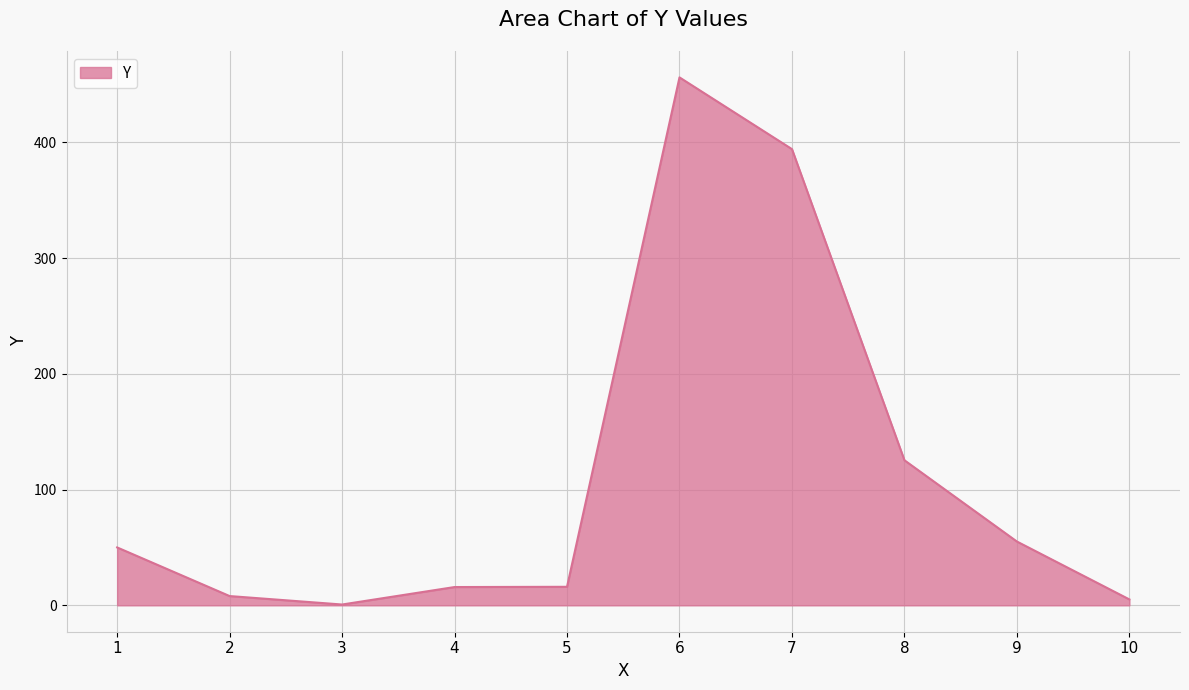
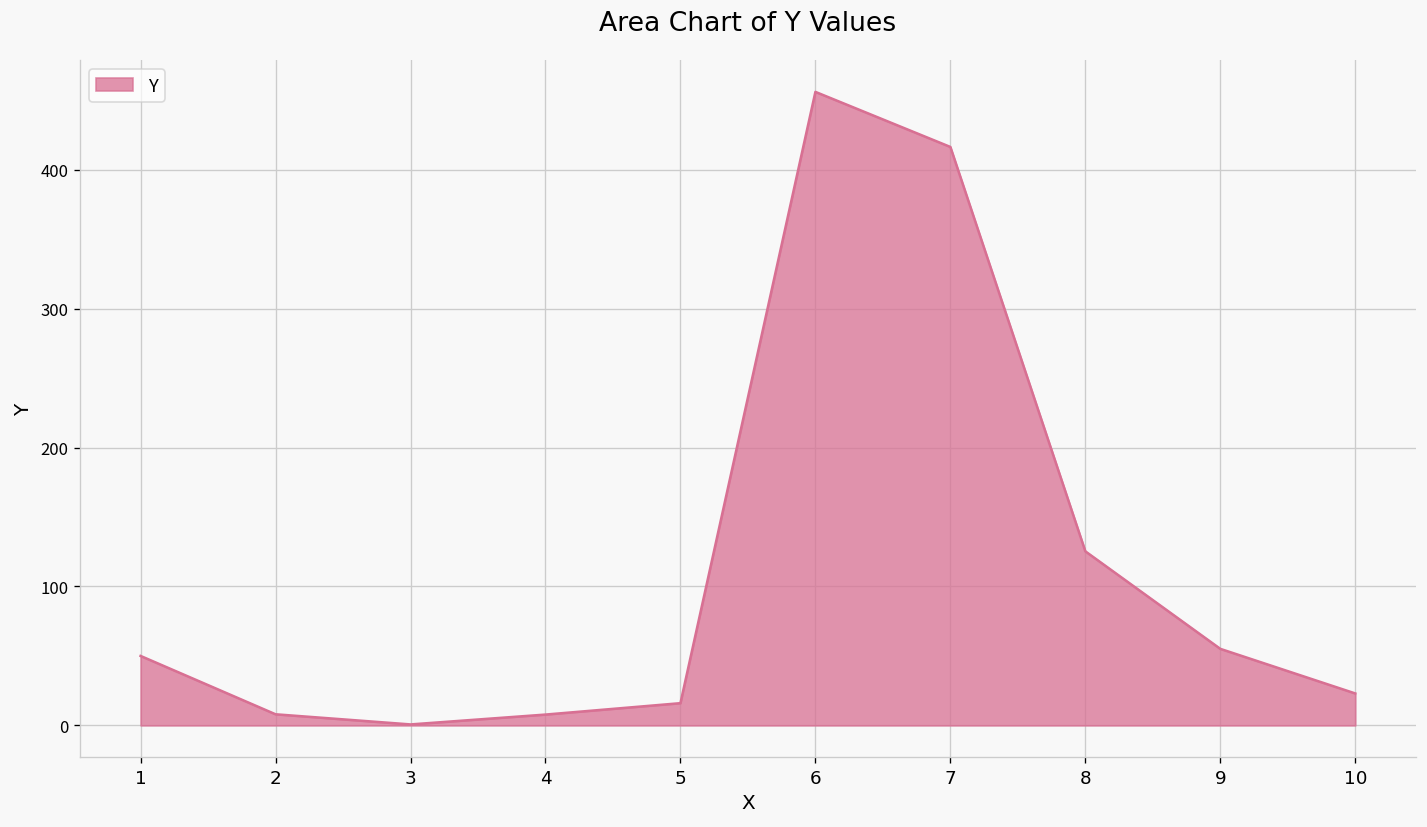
4: 16 -> 8
7: 394 -> 416
10: 5 -> 23
